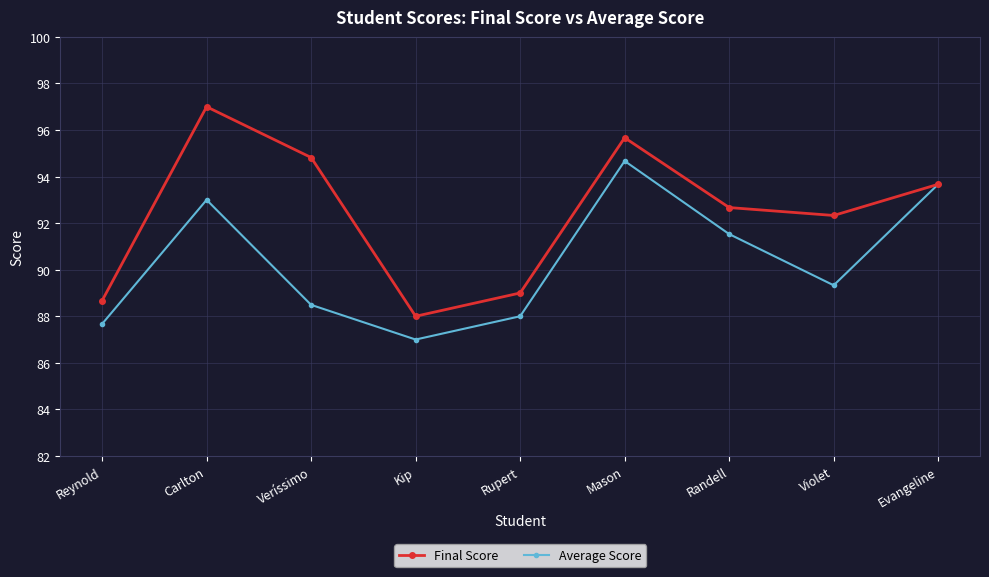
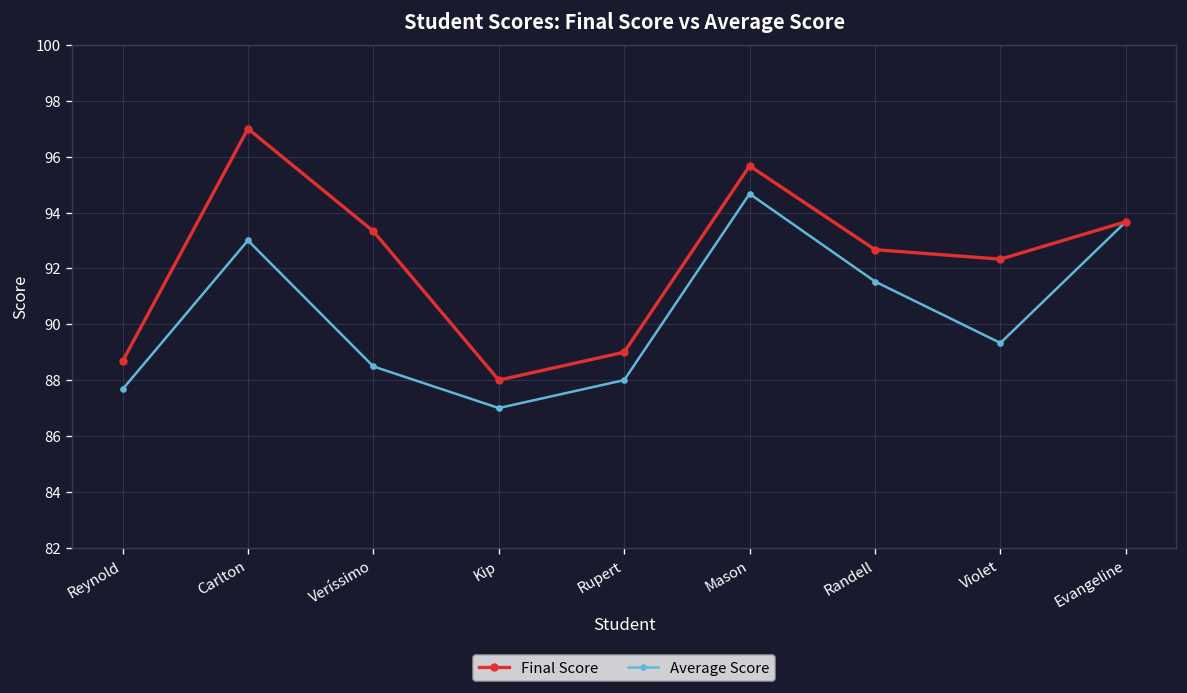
Final Score, Veríssimo: 94.8 -> 93.3
